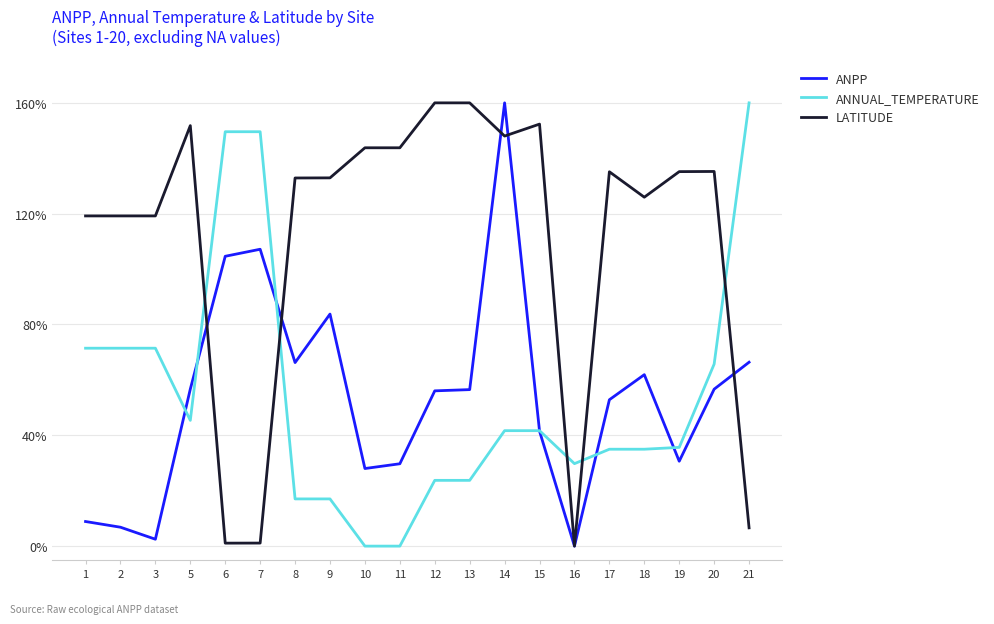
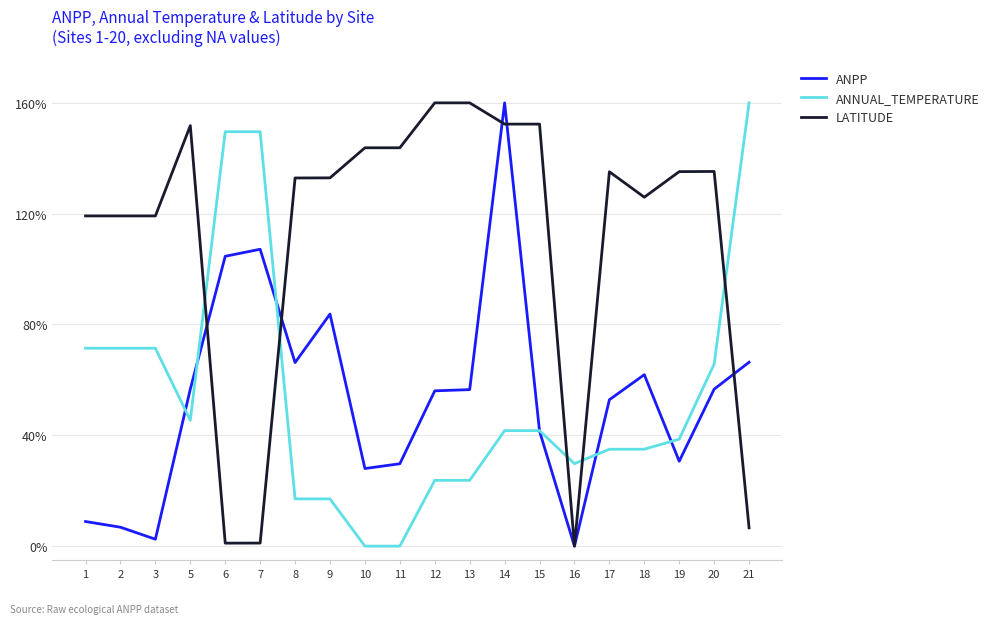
LATITUDE, 14: 148% -> 152%
ANNUAL_TEMPERATURE, 19: 36% -> 39%
